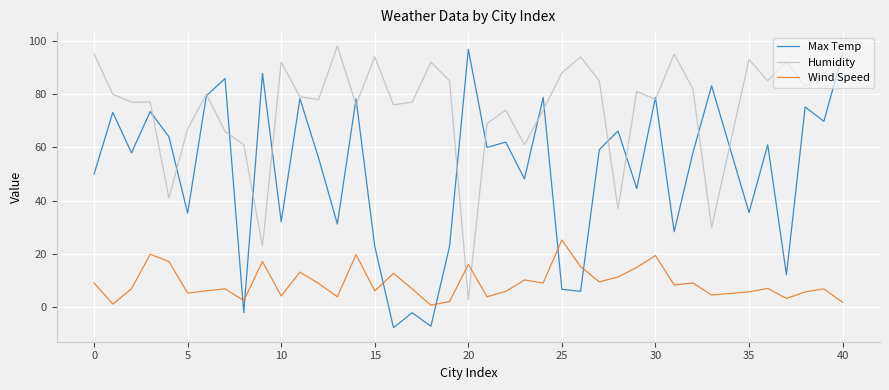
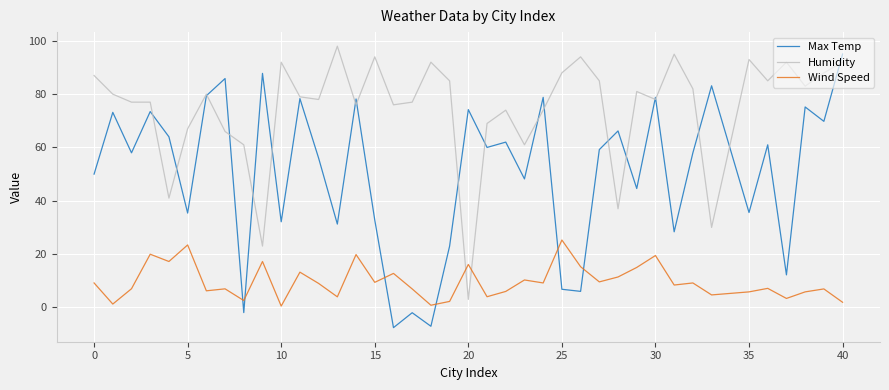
Humidity, 0: 95 -> 87
Wind Speed, 5: 5 -> 23
Wind Speed, 10: 4 -> 0
Max Temp, 15: 23 -> 33
Wind Speed, 15: 6 -> 9
Max Temp, 20: 97 -> 74
